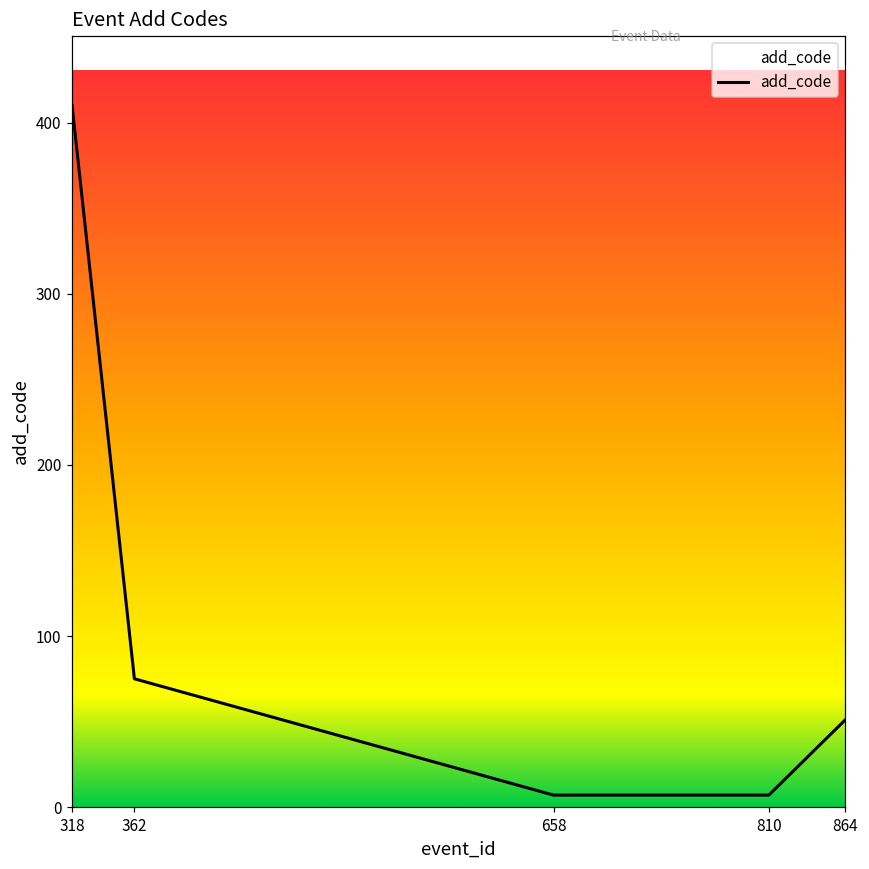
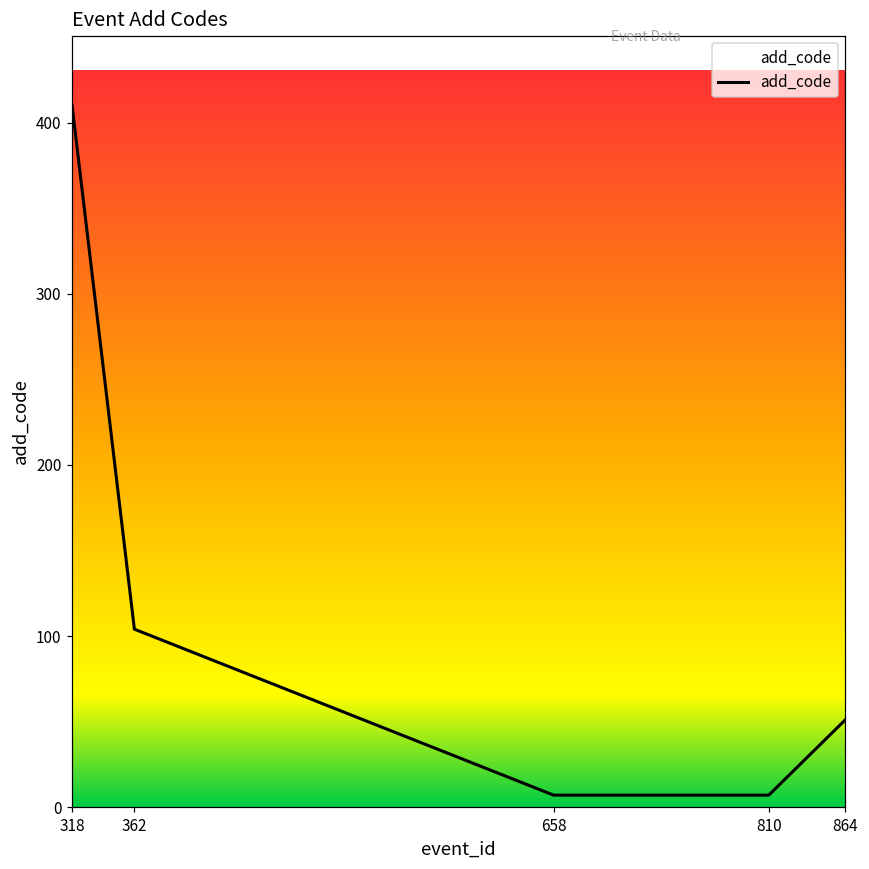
362: 75 -> 104
